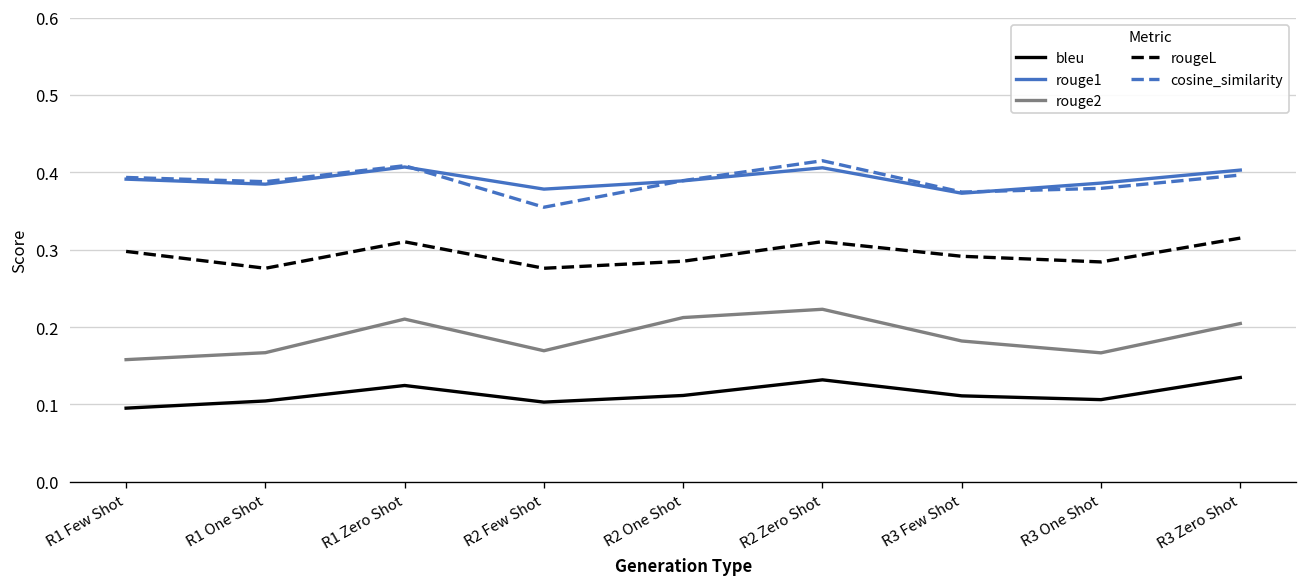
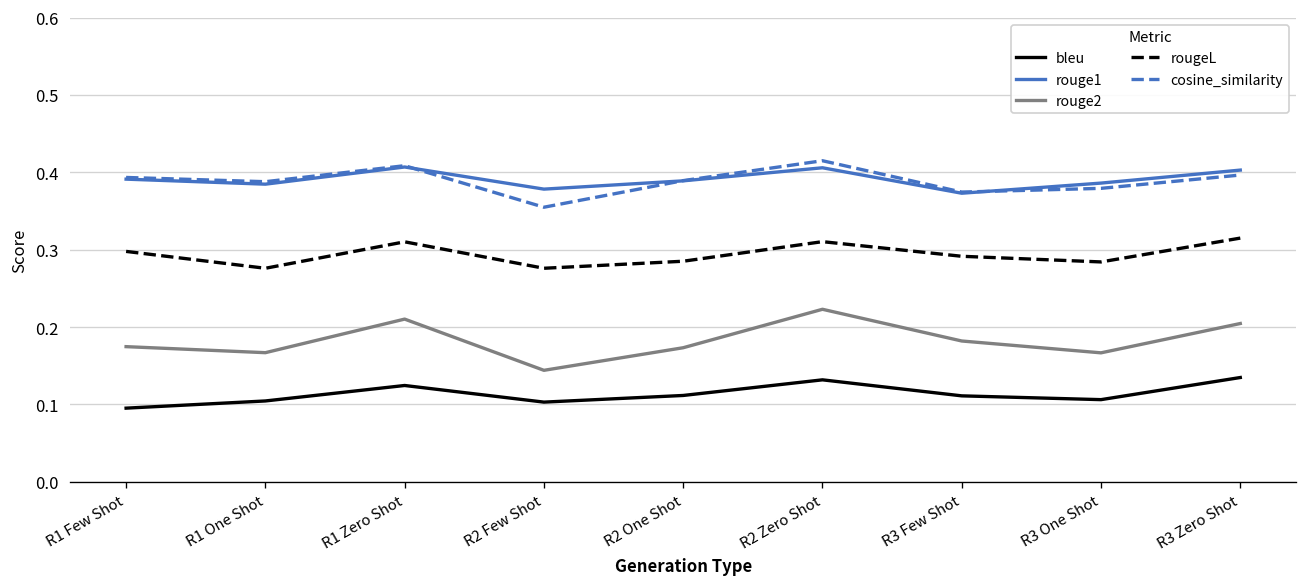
rouge2, R1 Few Shot: 0.16 -> 0.17
rouge2, R2 Few Shot: 0.17 -> 0.14
rouge2, R2 One Shot: 0.21 -> 0.17
